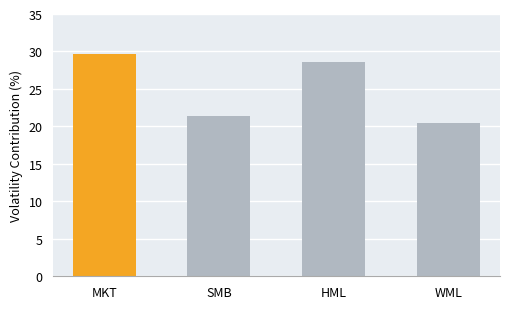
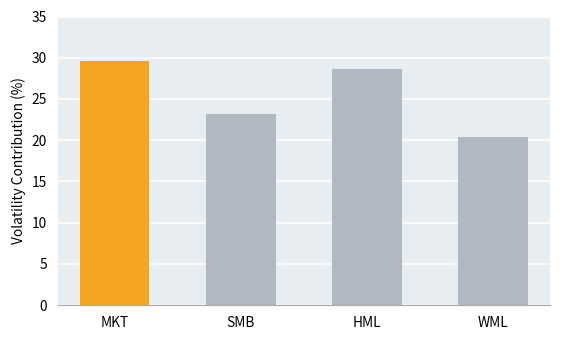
SMB: 21 -> 23
